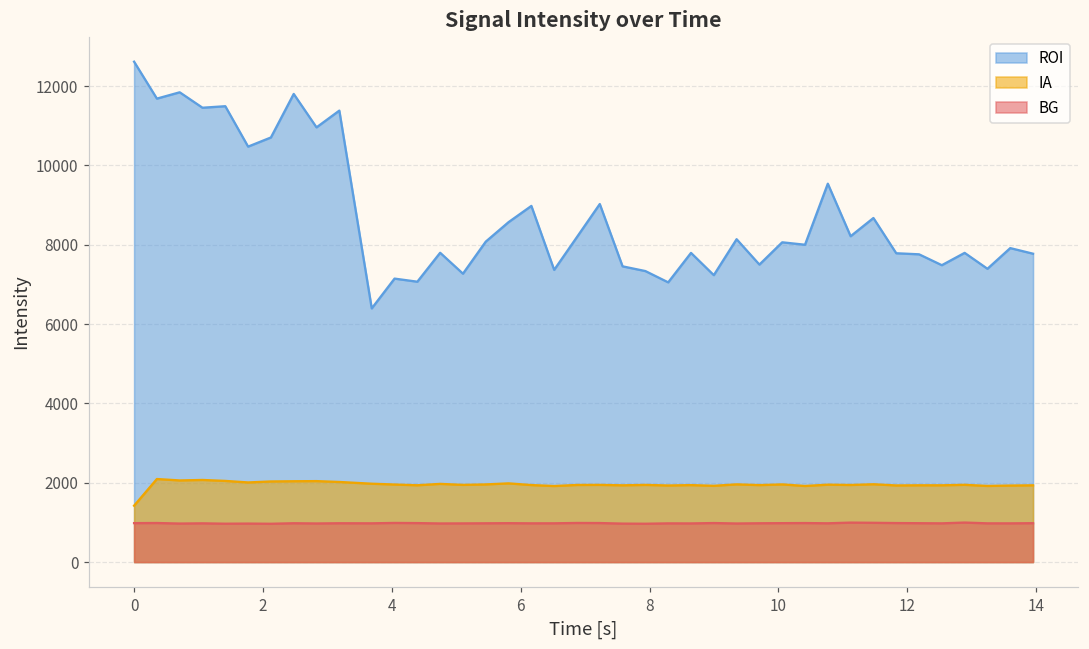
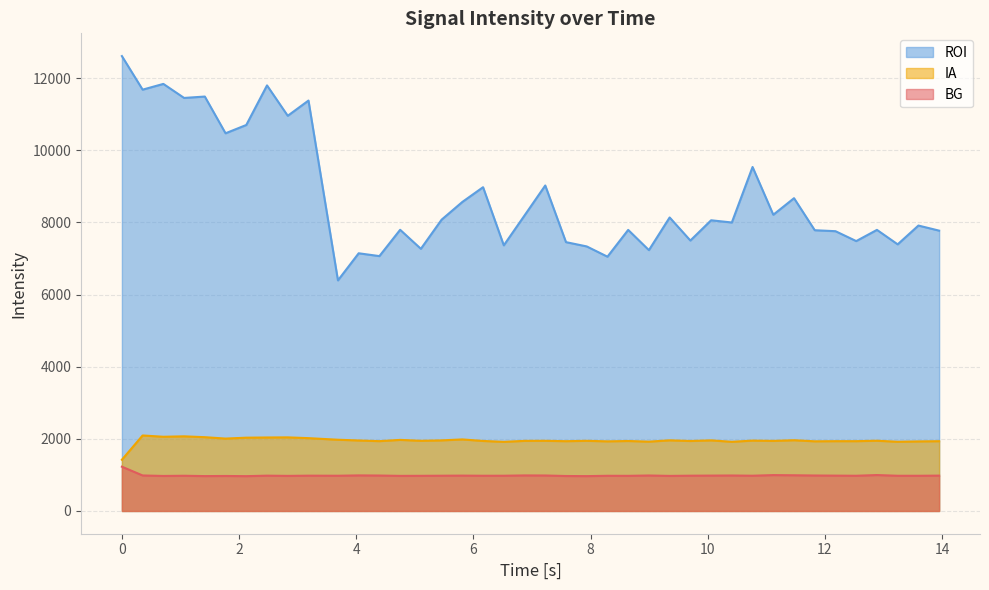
BG, 0: 1000 -> 1200
